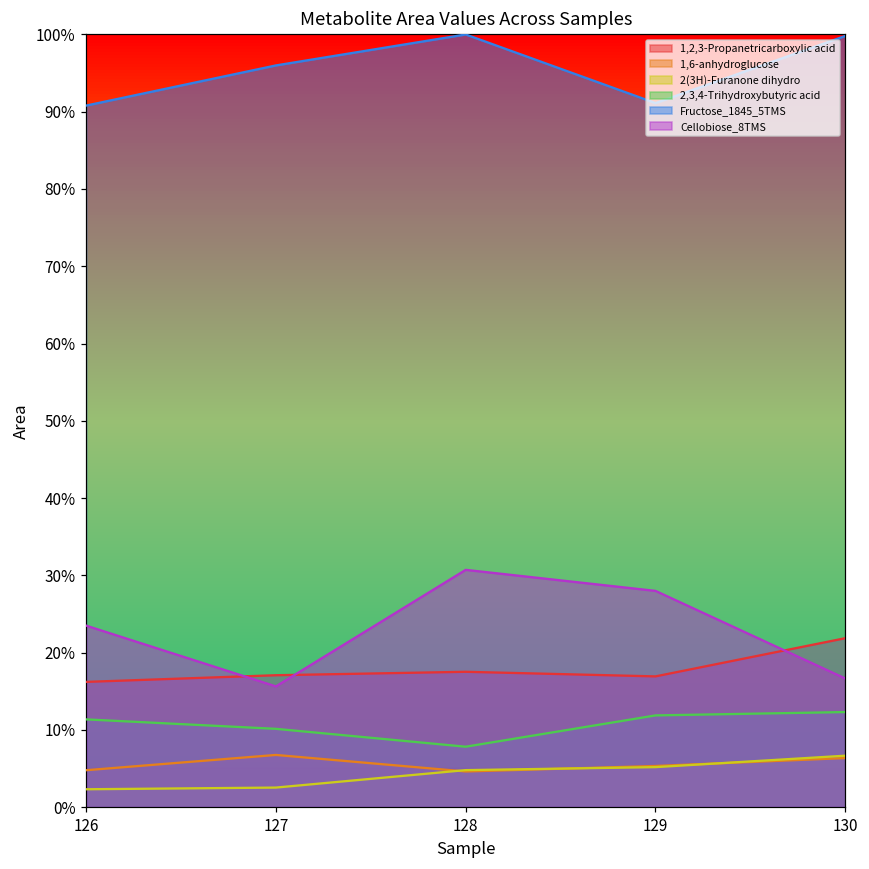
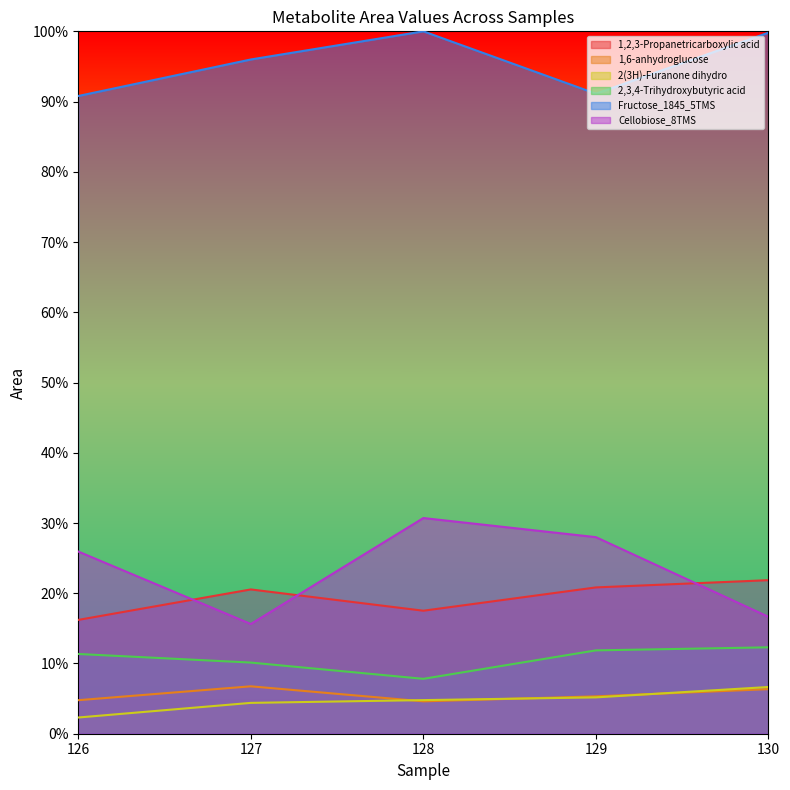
Cellobiose_8TMS, 126: 23% -> 26%
1,2,3-Propanetricarboxylic acid, 127: 17% -> 21%
2(3H)-Furanone dihydro, 127: 3% -> 4%
1,2,3-Propanetricarboxylic acid, 129: 17% -> 21%
